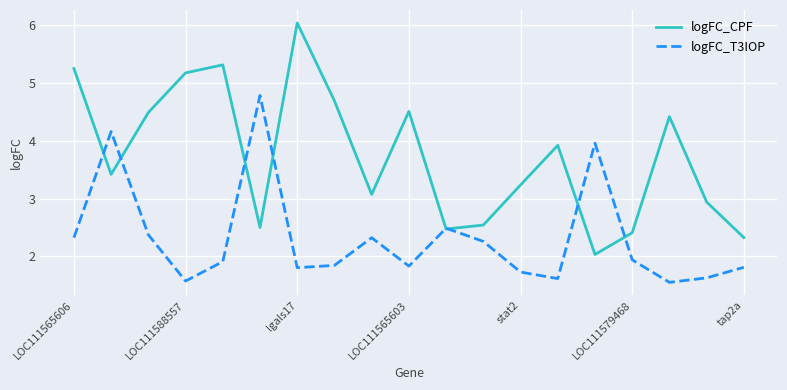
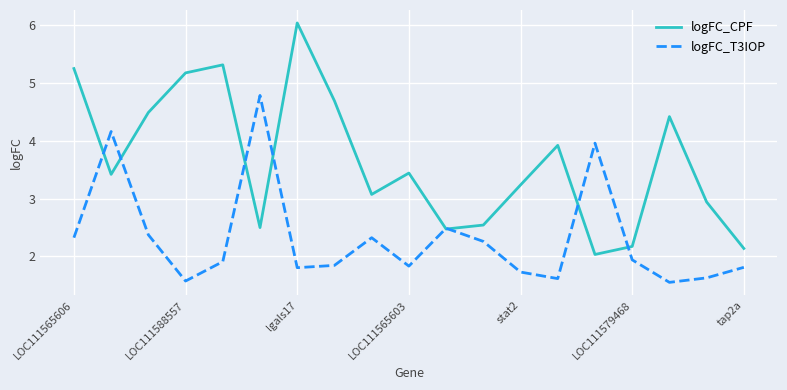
logFC_CPF, LOC111565603: 4.5 -> 3.4
logFC_CPF, LOC111579468: 2.4 -> 2.2
logFC_CPF, tap2a: 2.3 -> 2.1
